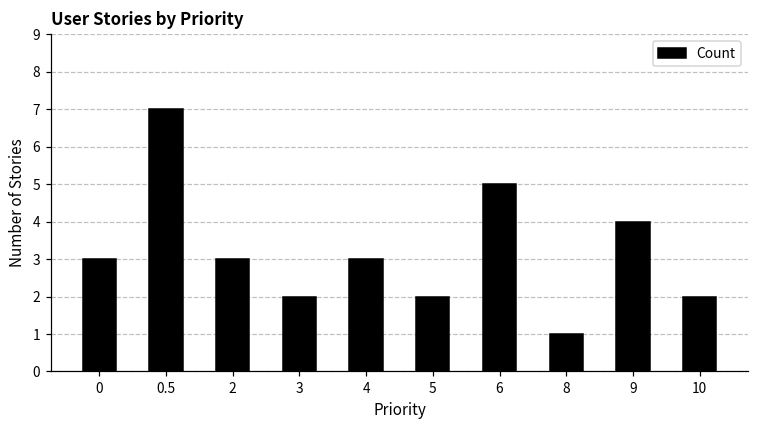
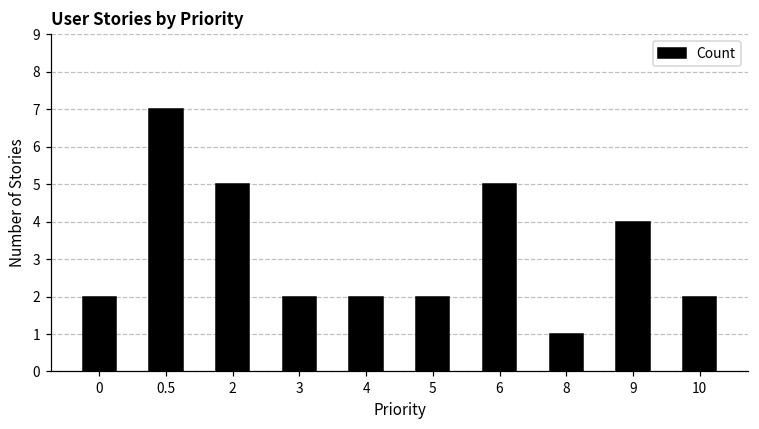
0: 3 -> 2
2: 3 -> 5
4: 3 -> 2
